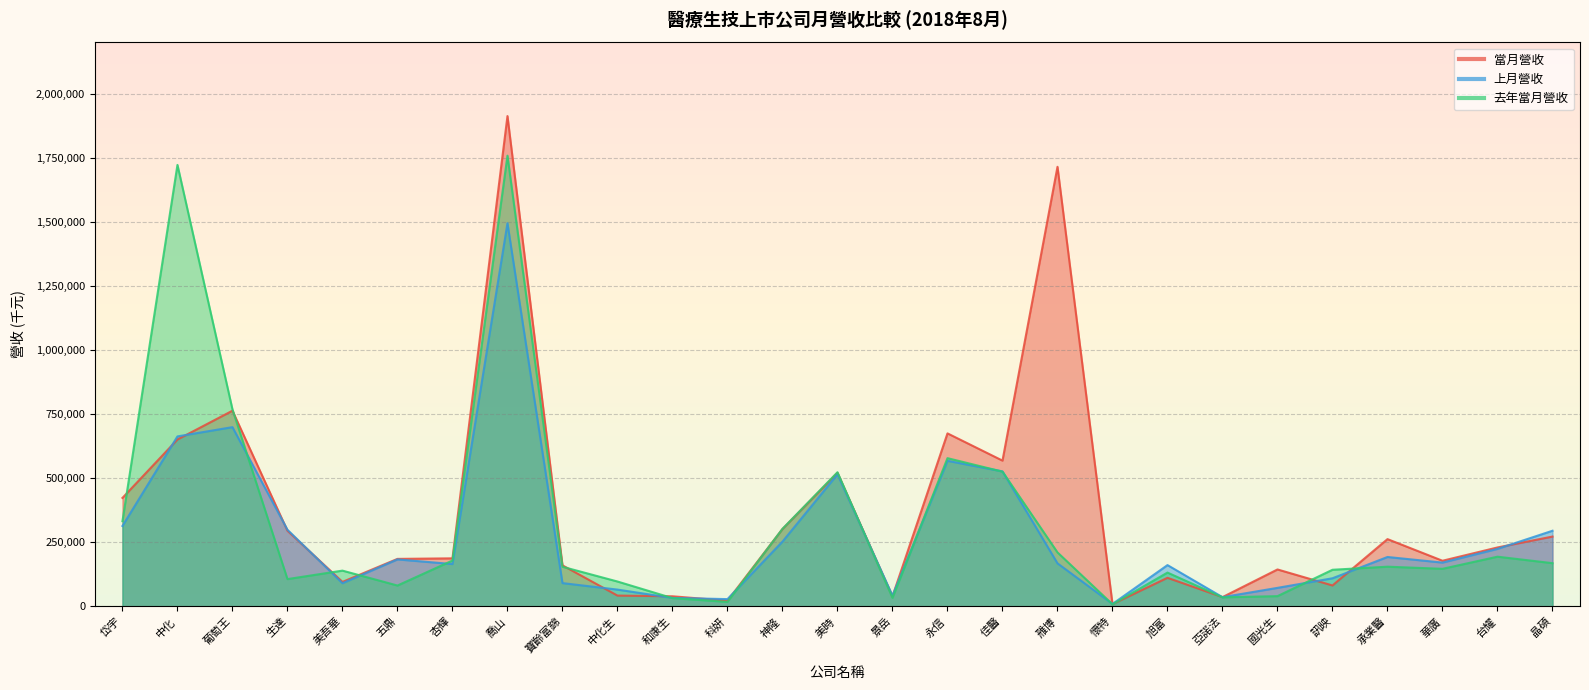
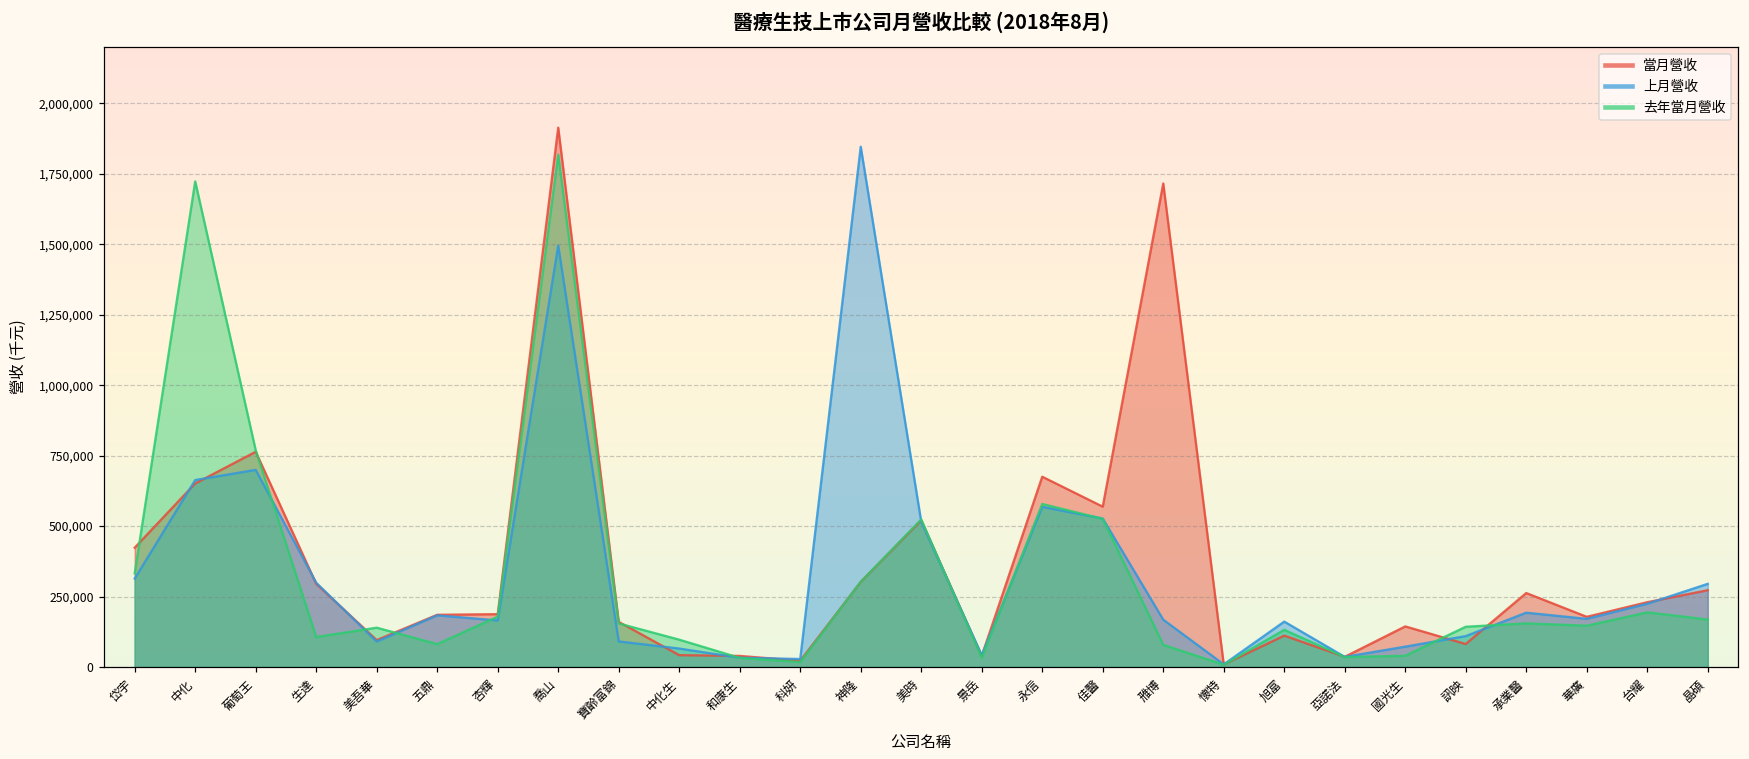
去年當月營收, 喬山: 1,760,000 -> 1,820,000
上月營收, 神隆: 250,000 -> 1,850,000
去年當月營收, 雃博: 210,000 -> 80,000
